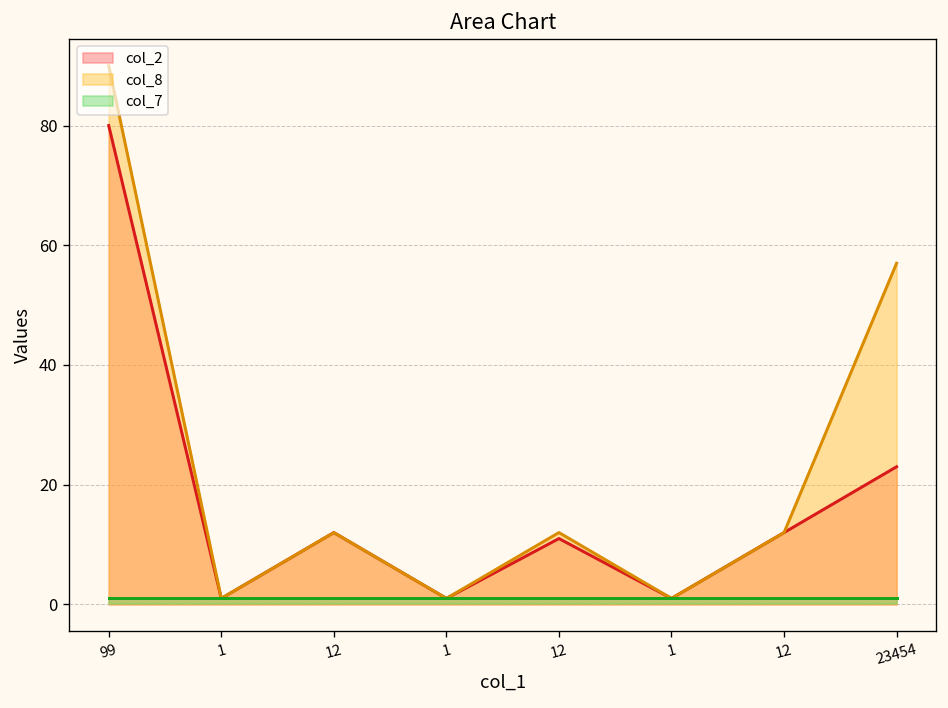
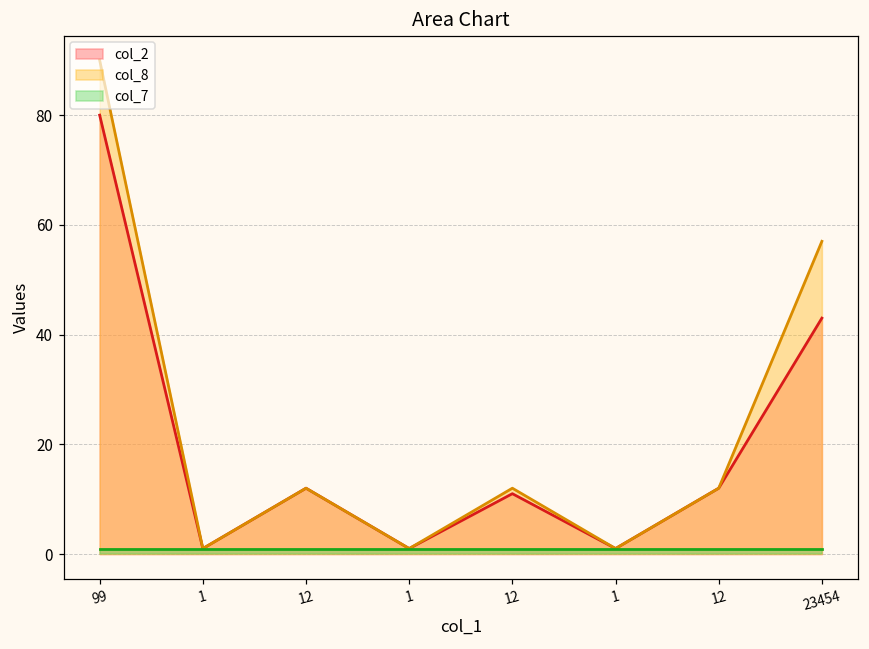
col_2, 23454: 23 -> 43
